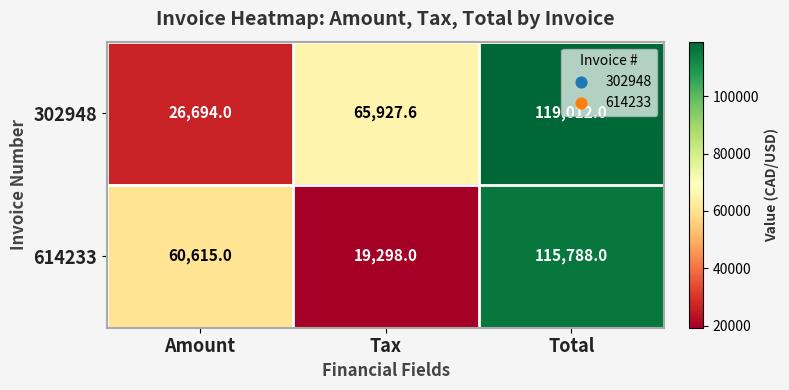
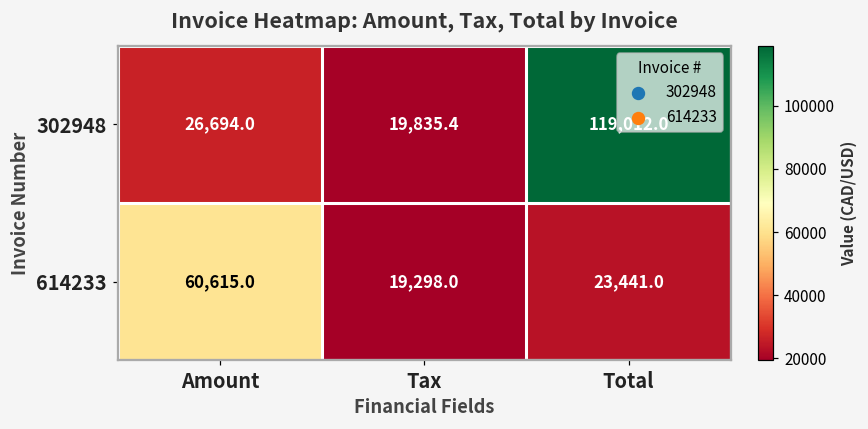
302948, Tax: 65,927.6 -> 19,835.4
614233, Total: 115,788.0 -> 23,441.0
